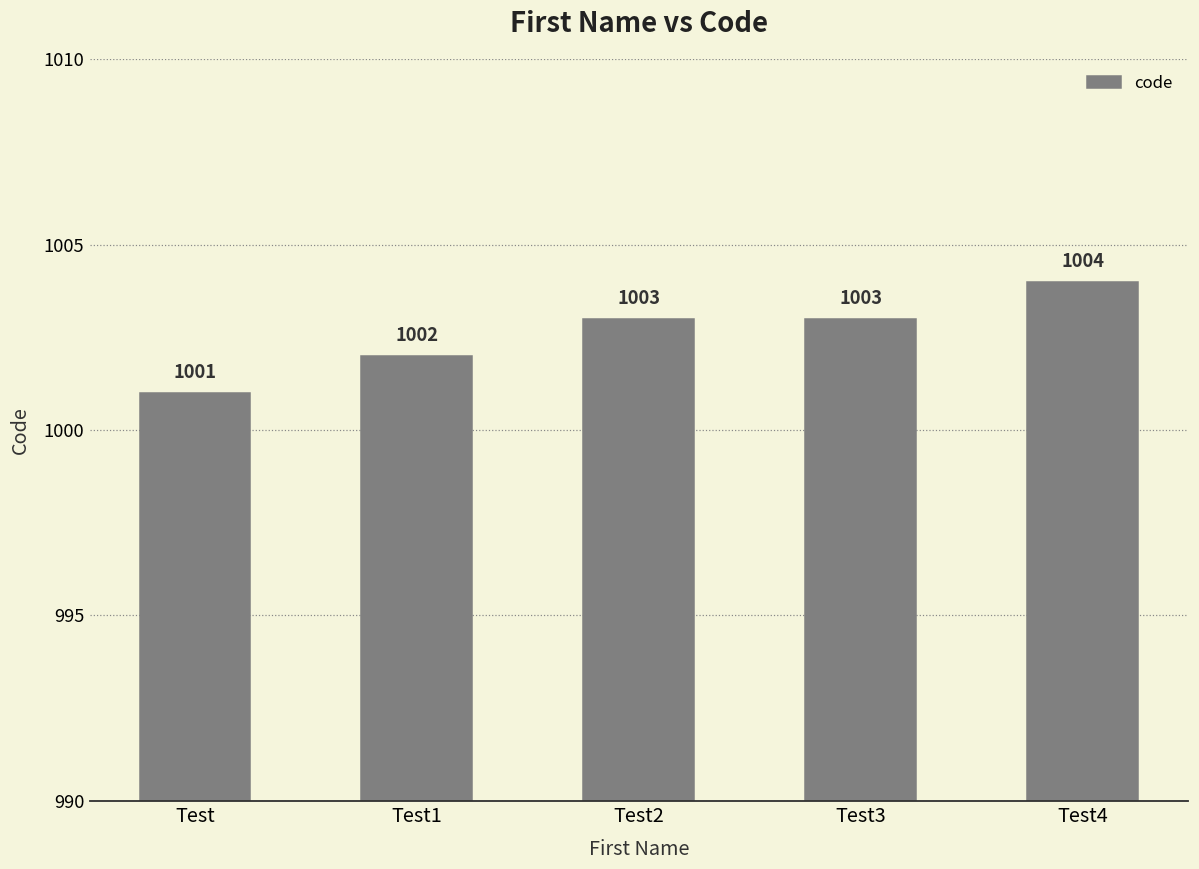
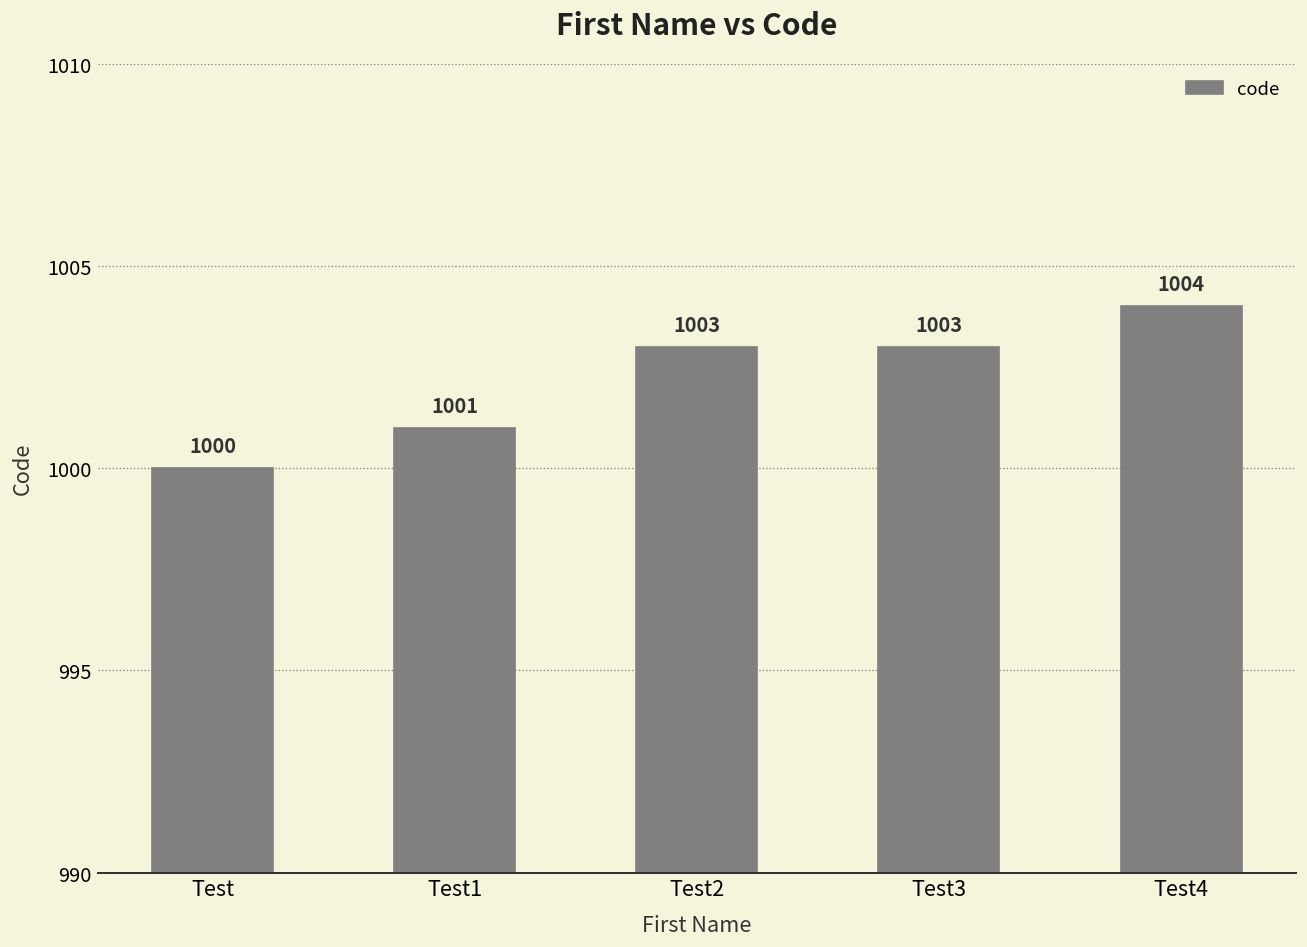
Test: 1001 -> 1000
Test1: 1002 -> 1001
